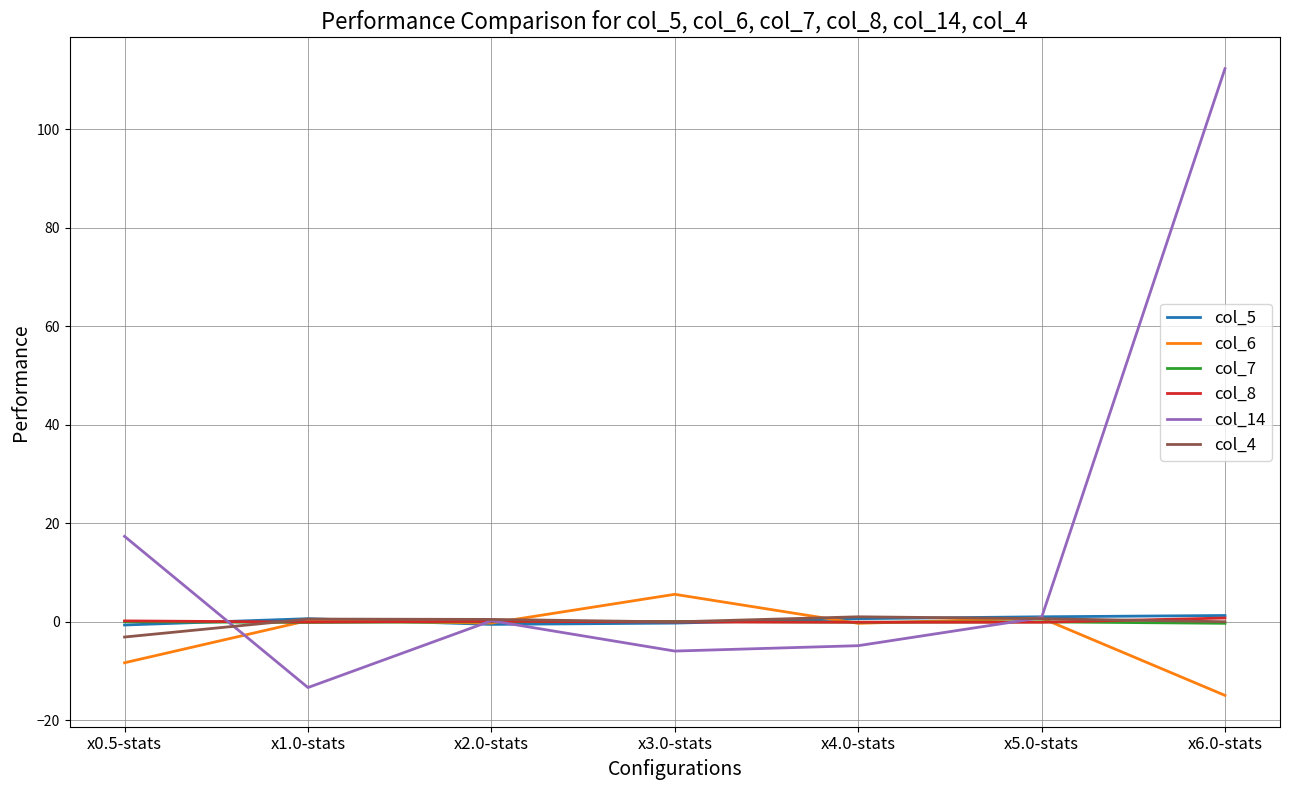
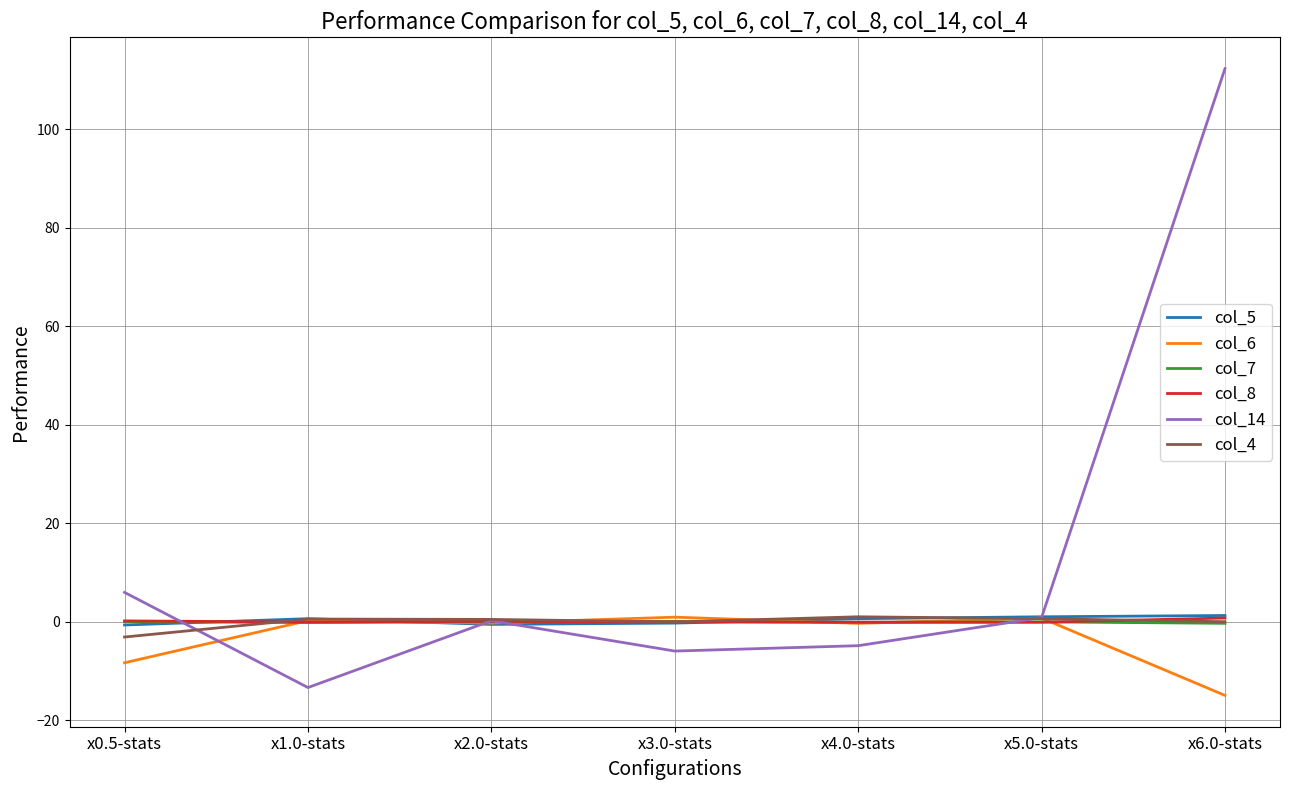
col_14, x0.5-stats: 17 -> 6
col_6, x3.0-stats: 6 -> 1
